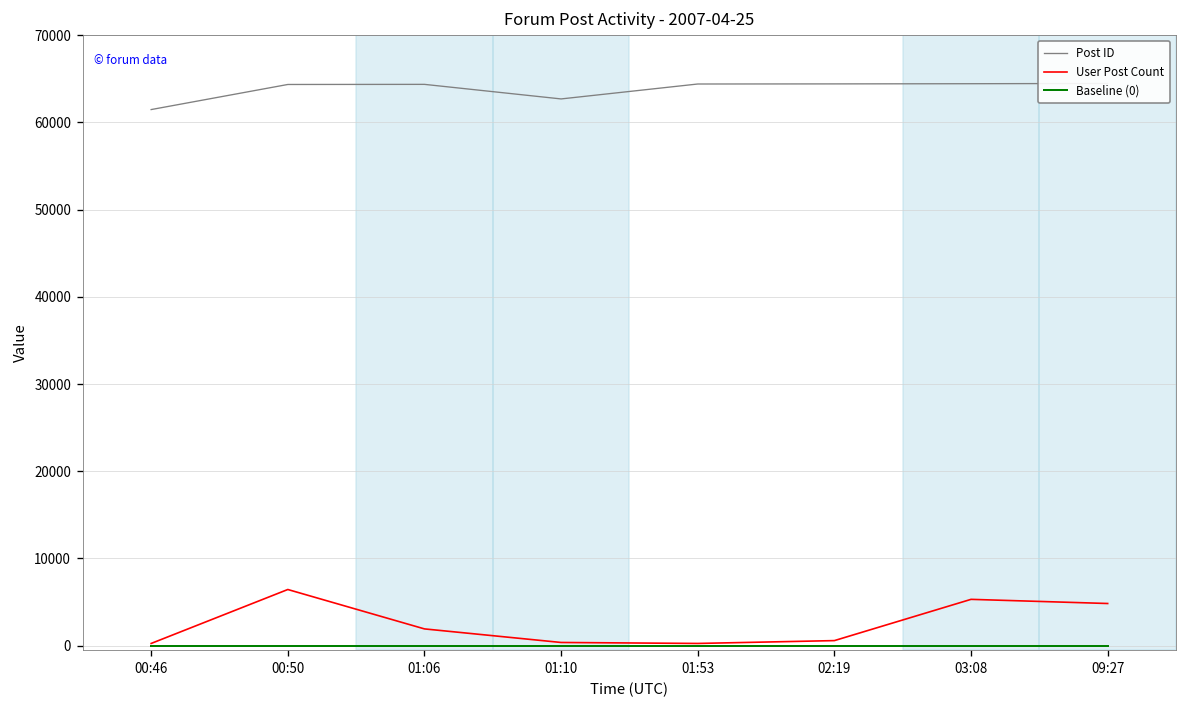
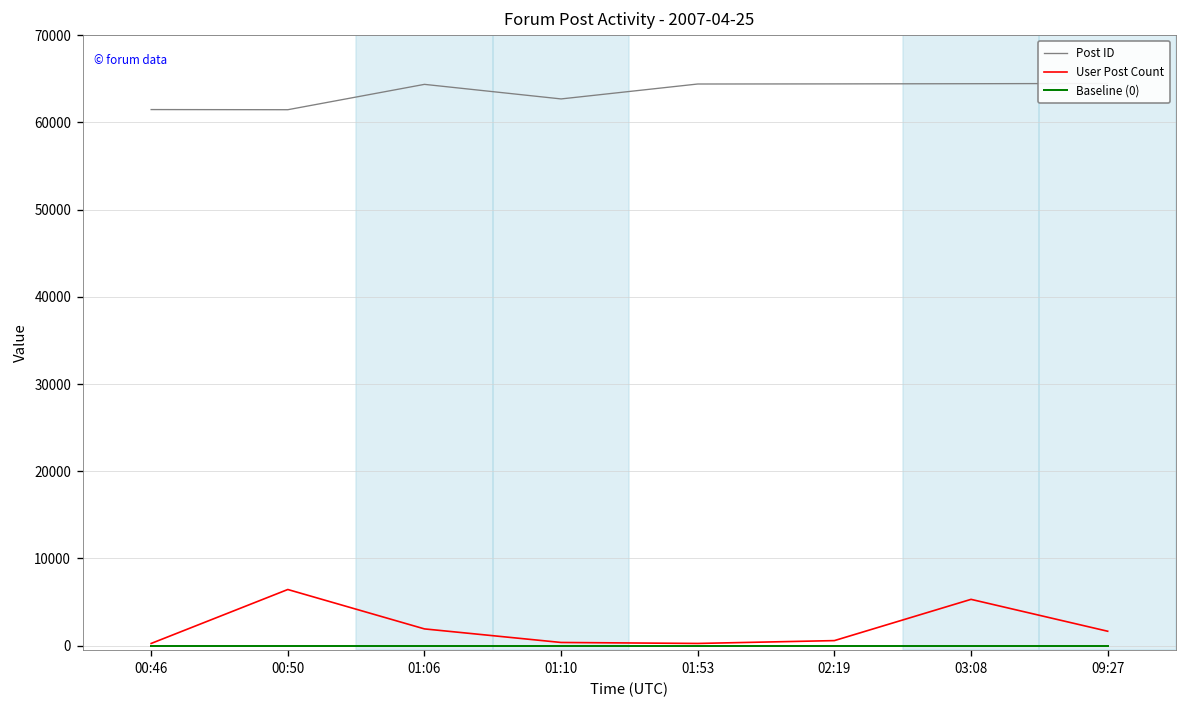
Post ID, 00:50: 64000 -> 61000
User Post Count, 09:27: 5000 -> 2000
